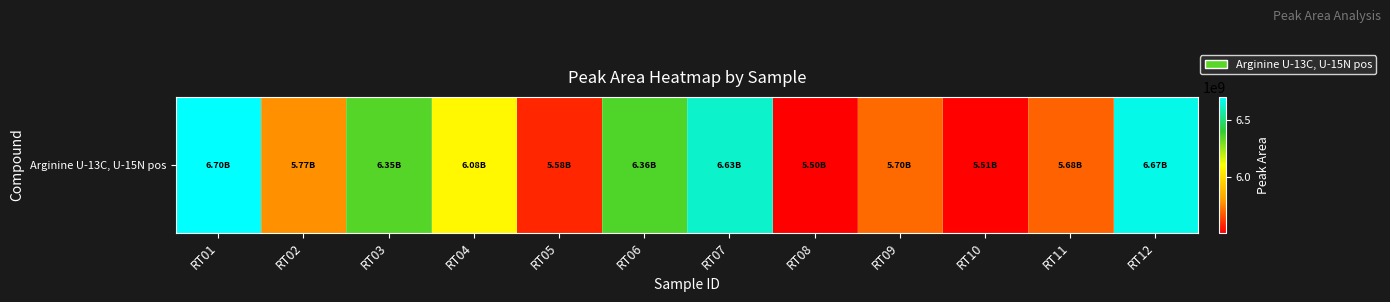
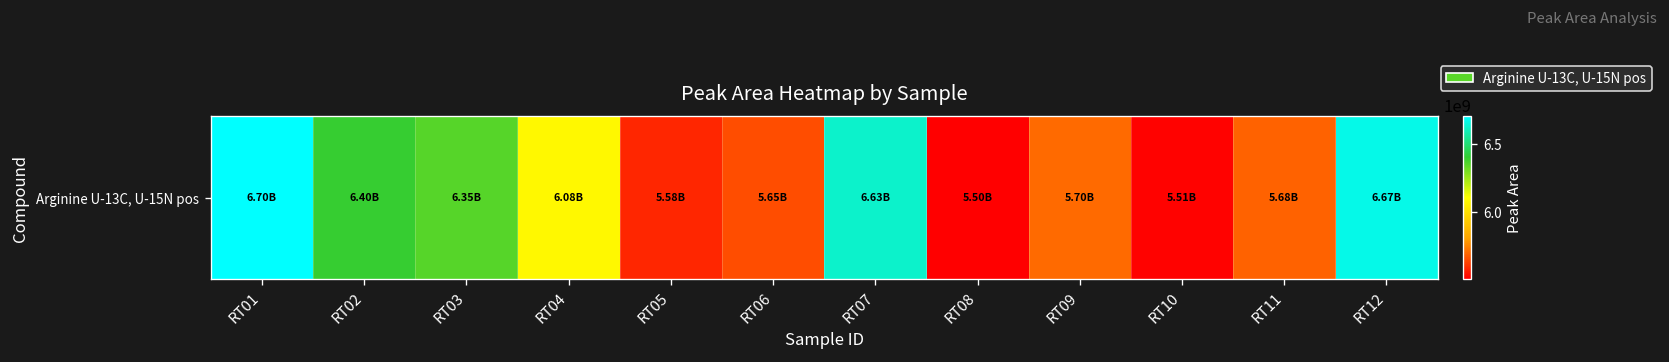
Arginine U-13C, U-15N pos, RT02: 5.77B -> 6.40B
Arginine U-13C, U-15N pos, RT06: 6.36B -> 5.65B
